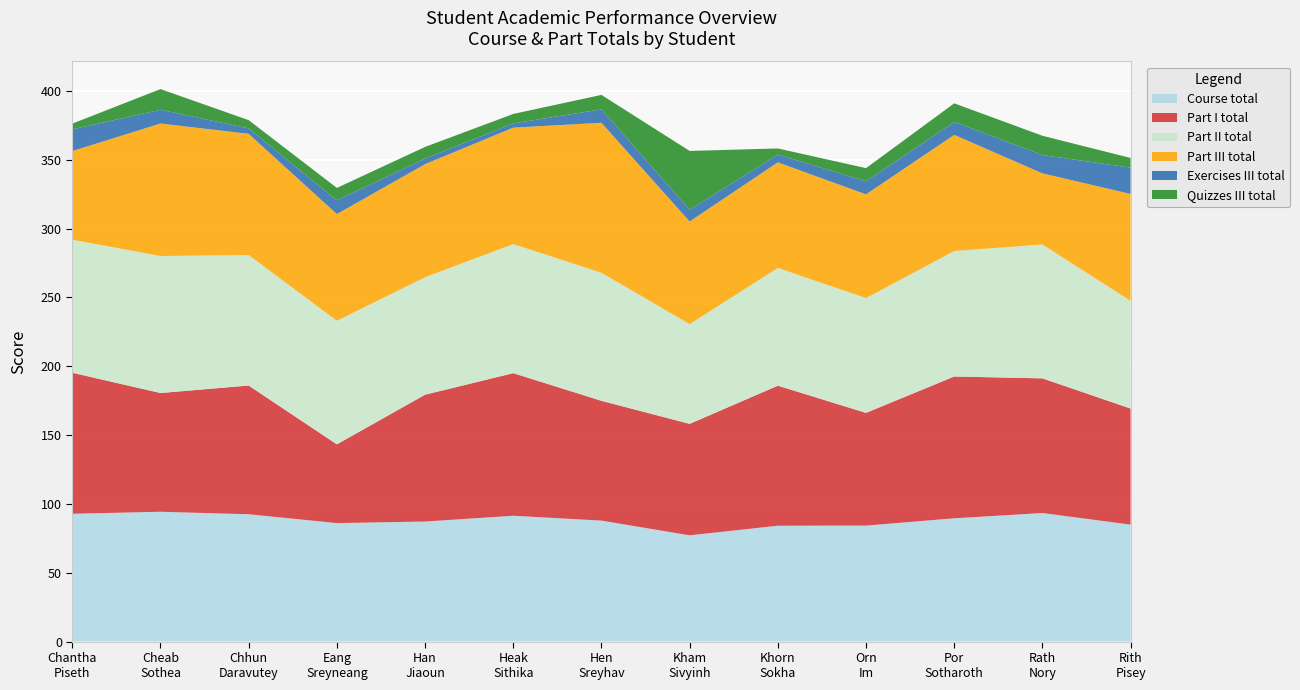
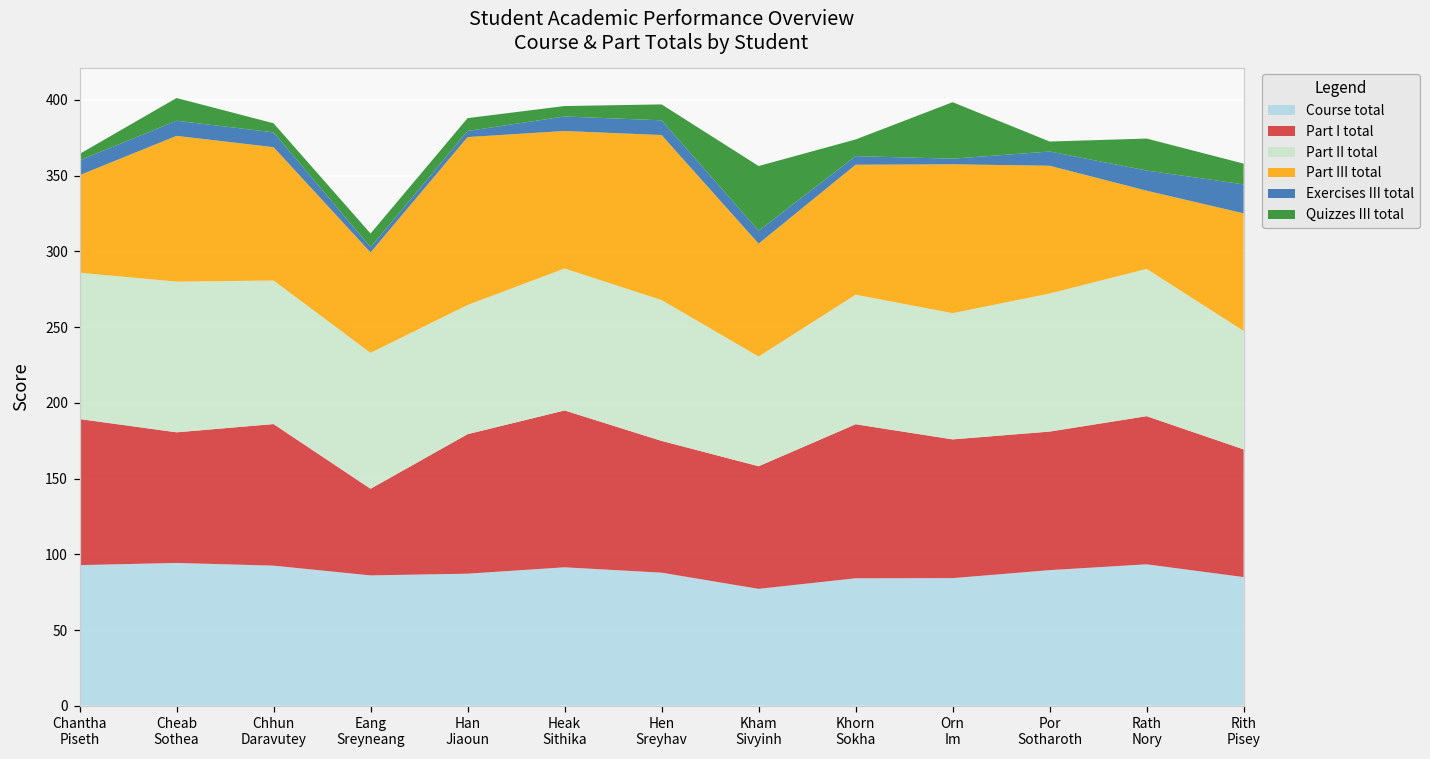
Part I total, Chantha Piseth: 102 -> 96
Exercises III total, Chantha Piseth: 16 -> 10
Exercises III total, Chhun Daravutey: 4 -> 10
Part III total, Eang Sreyneang: 78 -> 66
Exercises III total, Eang Sreyneang: 10 -> 4
Part III total, Han Jiaoun: 82 -> 111
Part III total, Heak Sithika: 85 -> 91
Exercises III total, Heak Sithika: 3 -> 10
Part III total, Khorn Sokha: 77 -> 86
Quizzes III total, Khorn Sokha: 4 -> 11
Part I total, Orn Im: 82 -> 92
Part III total, Orn Im: 75 -> 98
Exercises III total, Orn Im: 10 -> 4
Quizzes III total, Orn Im: 10 -> 37
Part I total, Por Sotharoth: 103 -> 91
Quizzes III total, Por Sotharoth: 14 -> 7
Quizzes III total, Rath Nory: 14 -> 21
Quizzes III total, Rith Pisey: 7 -> 14
